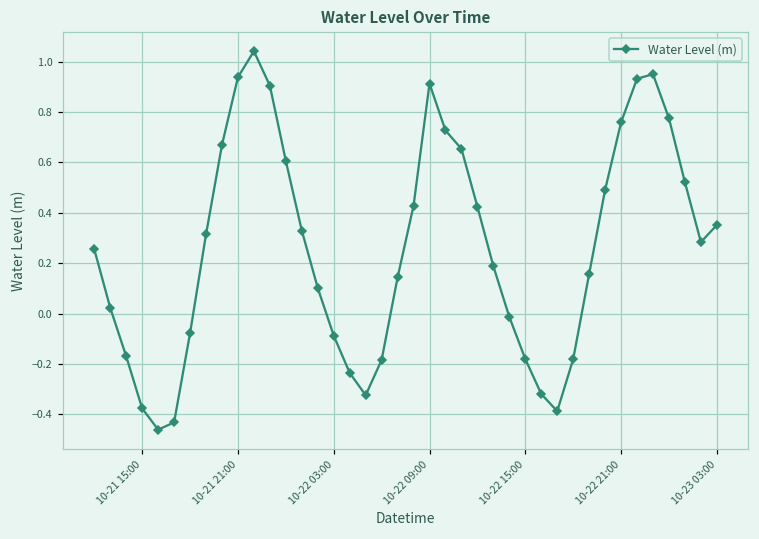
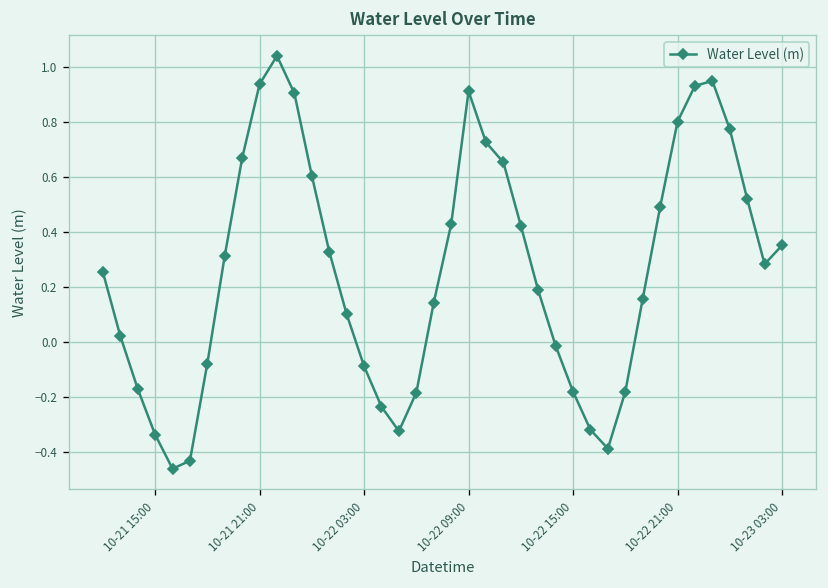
10-21 15:00: -0.38 -> -0.34
10-22 21:00: 0.76 -> 0.80
